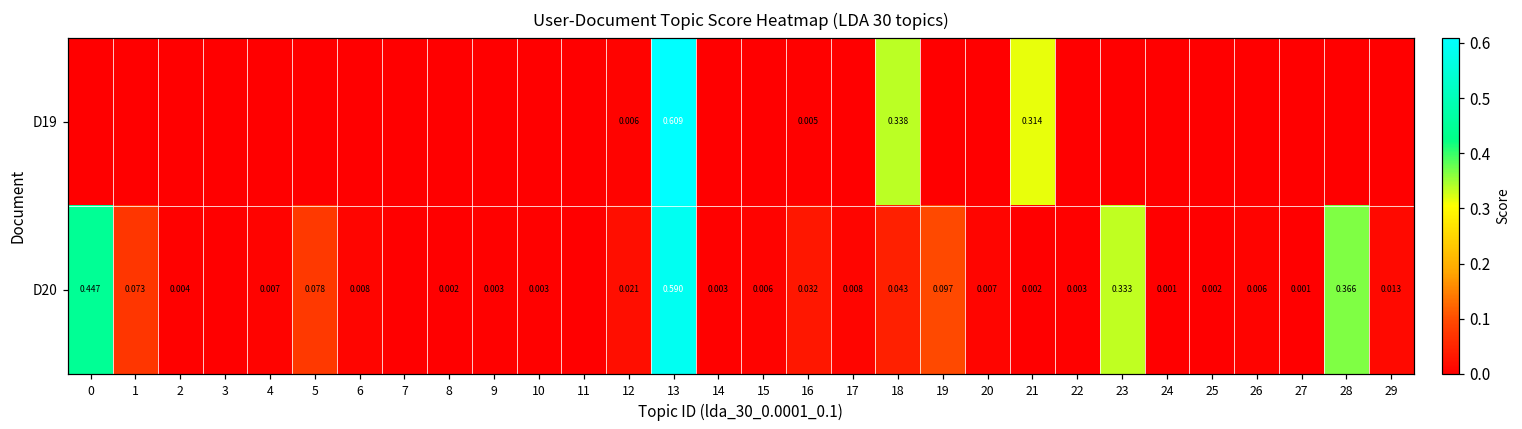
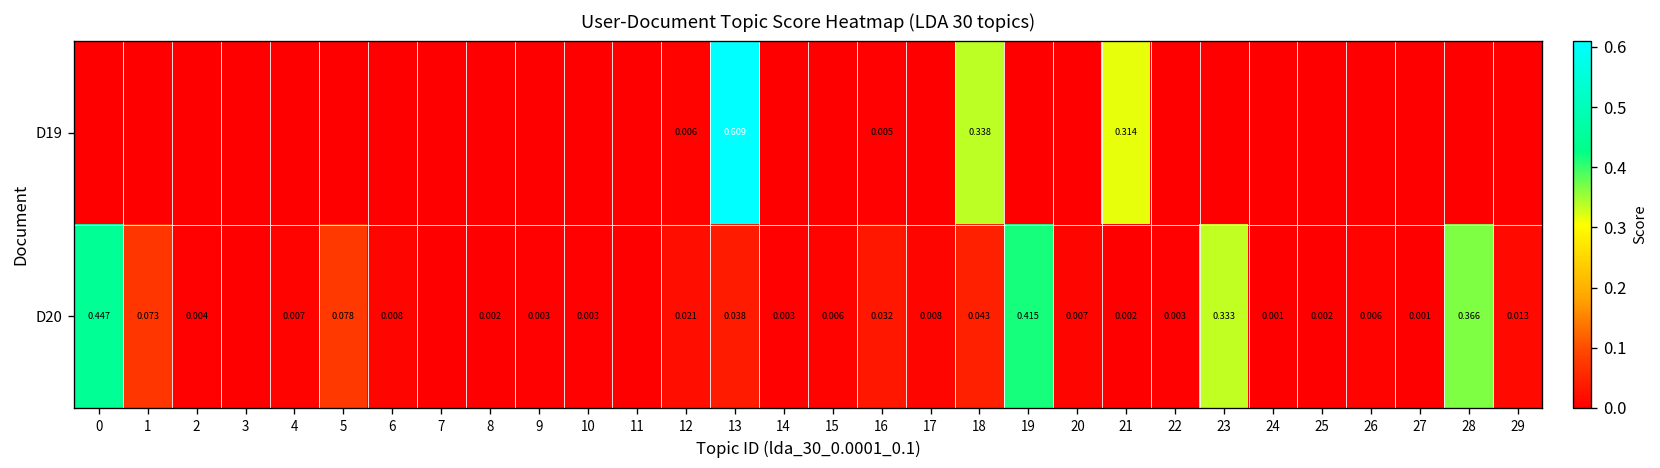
D20, 13: 0.590 -> 0.038
D20, 19: 0.097 -> 0.415
